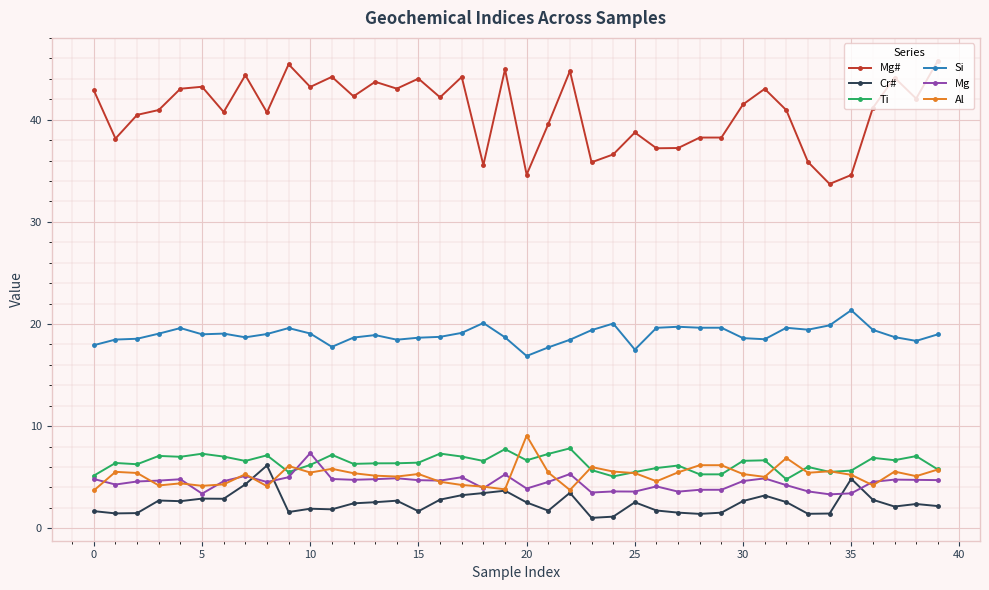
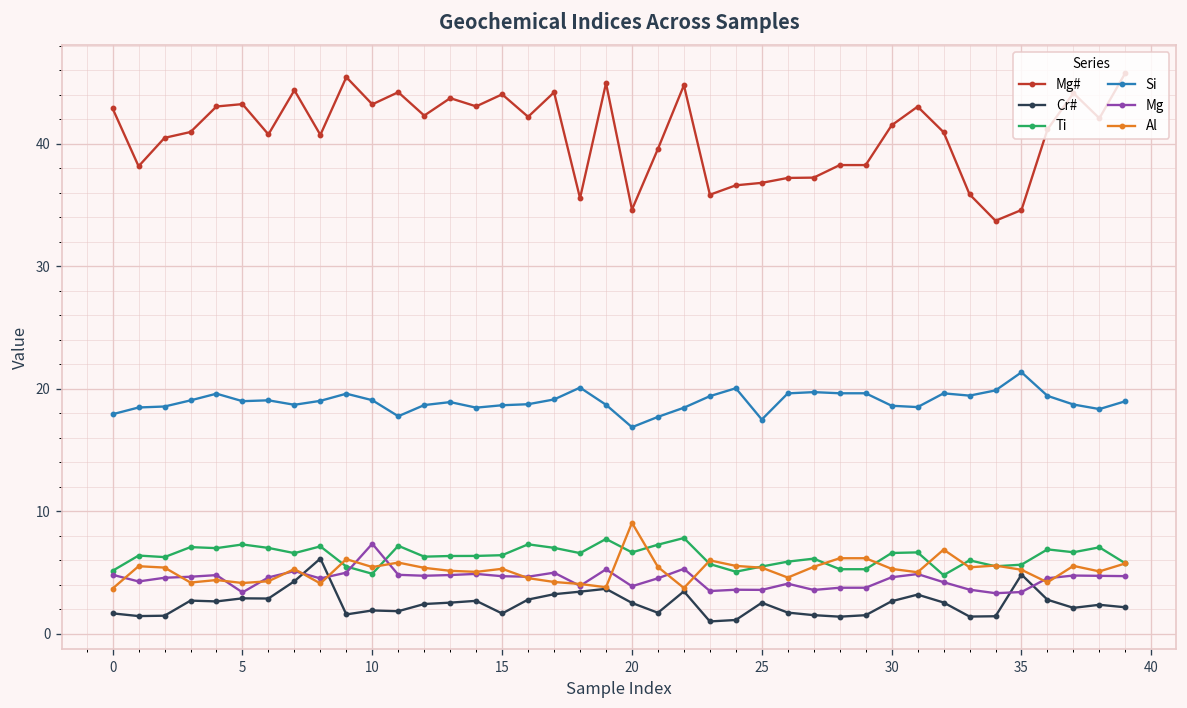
Ti, 10: 6.2 -> 4.9
Mg#, 25: 38.8 -> 36.8
